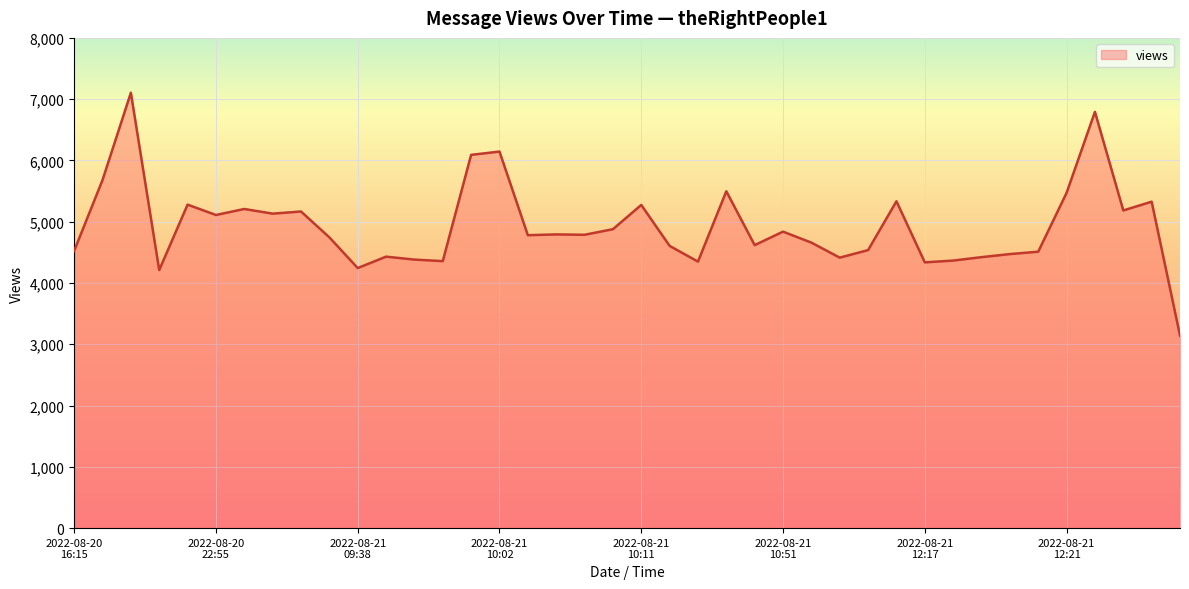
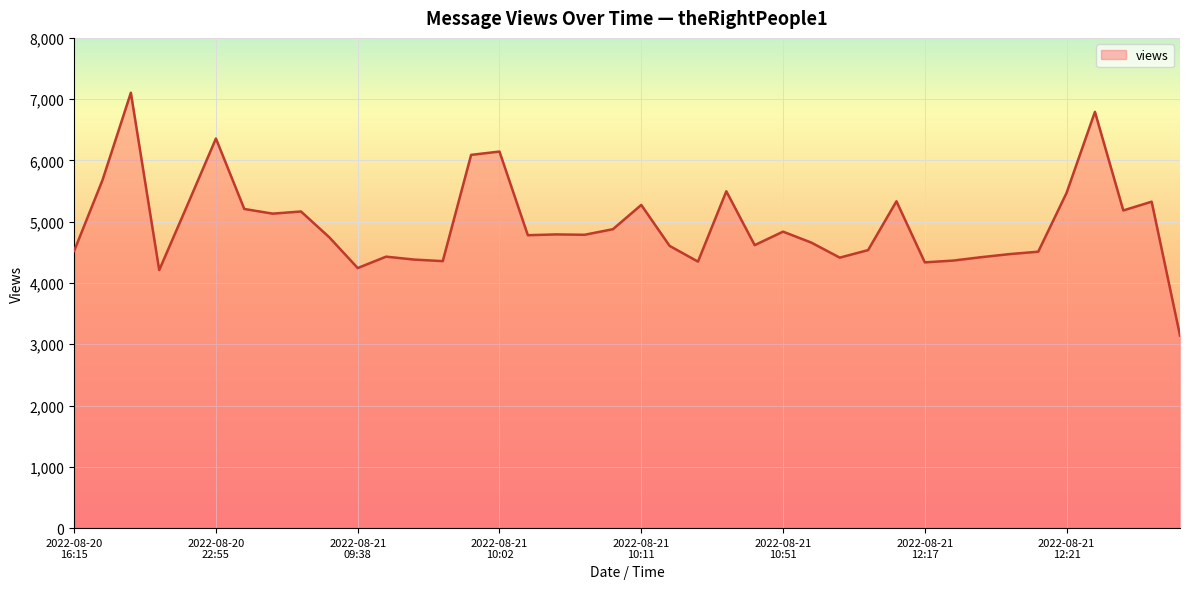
2022-08-20 22:55: 5,100 -> 6,400
